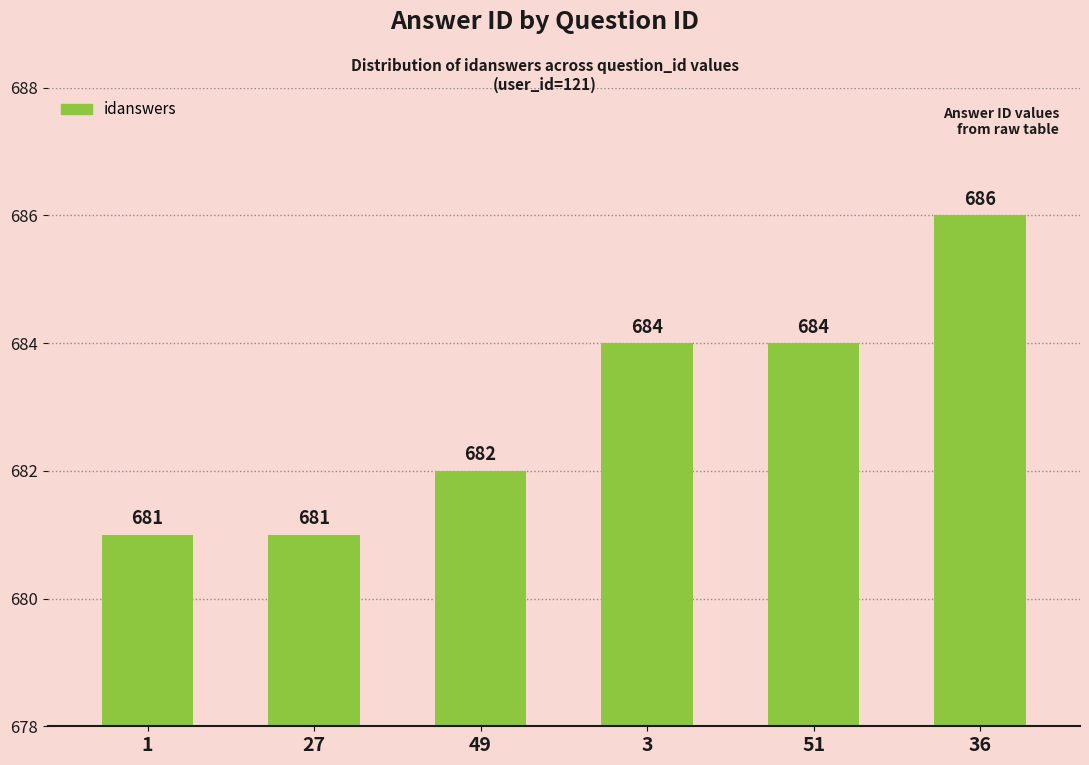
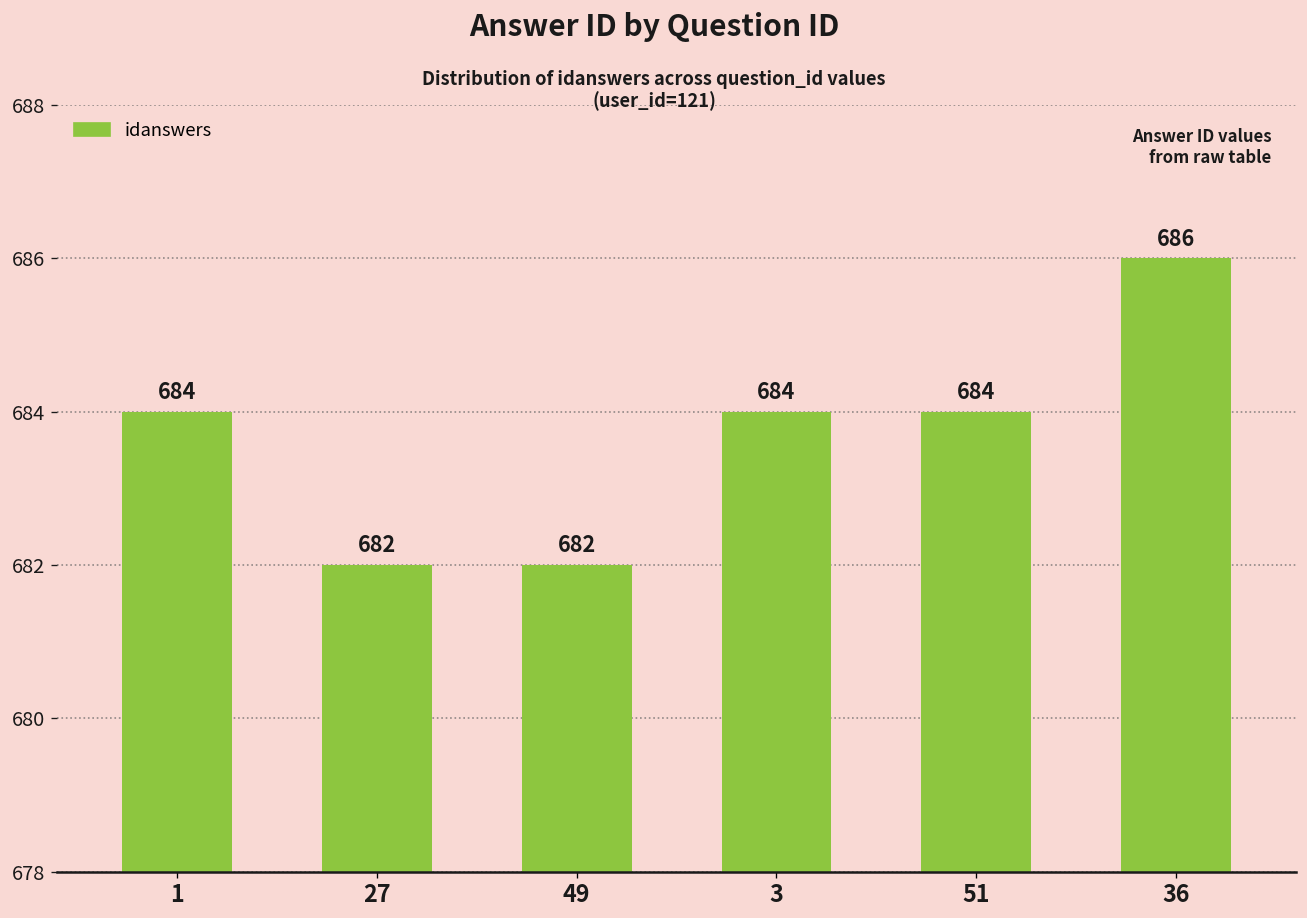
1: 681 -> 684
27: 681 -> 682
